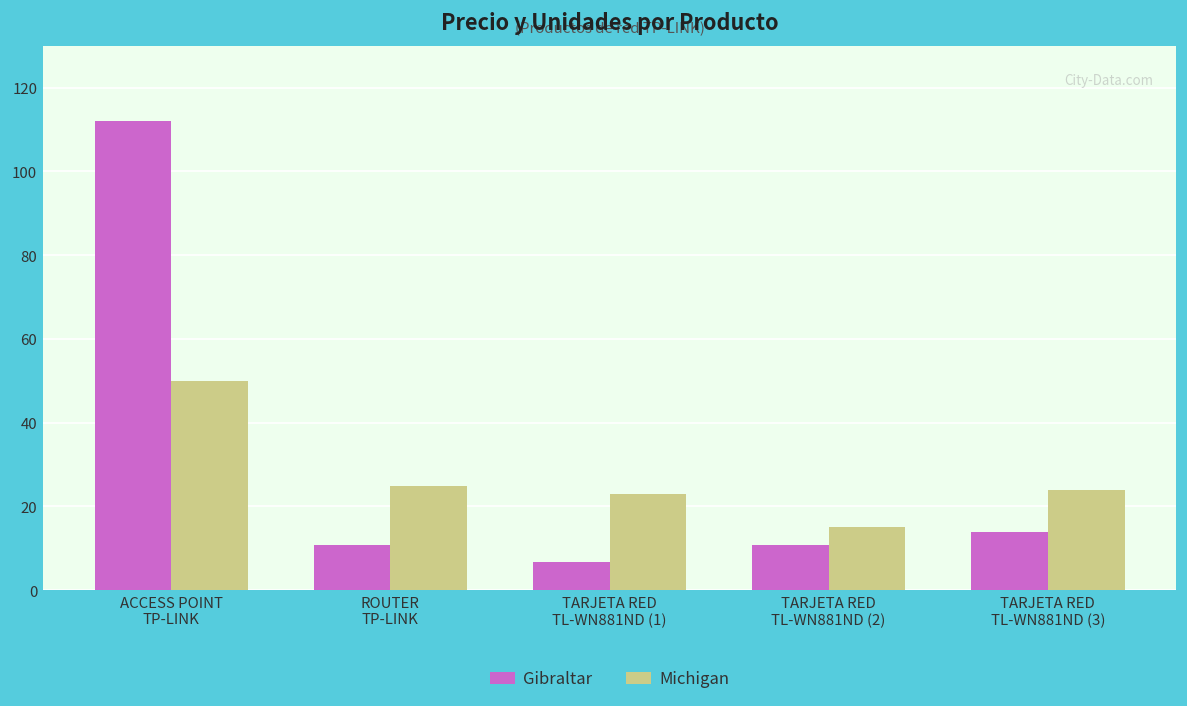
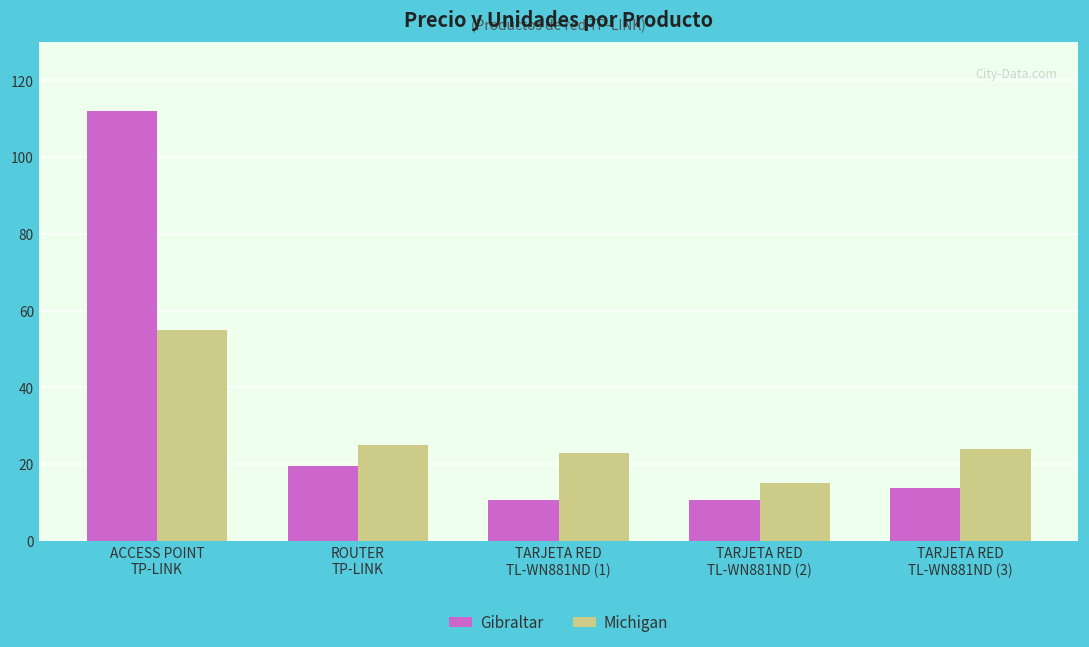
Michigan, ACCESS POINT TP-LINK: 50 -> 55
Gibraltar, ROUTER TP-LINK: 11 -> 20
Gibraltar, TARJETA RED TL-WN881ND (1): 7 -> 11
